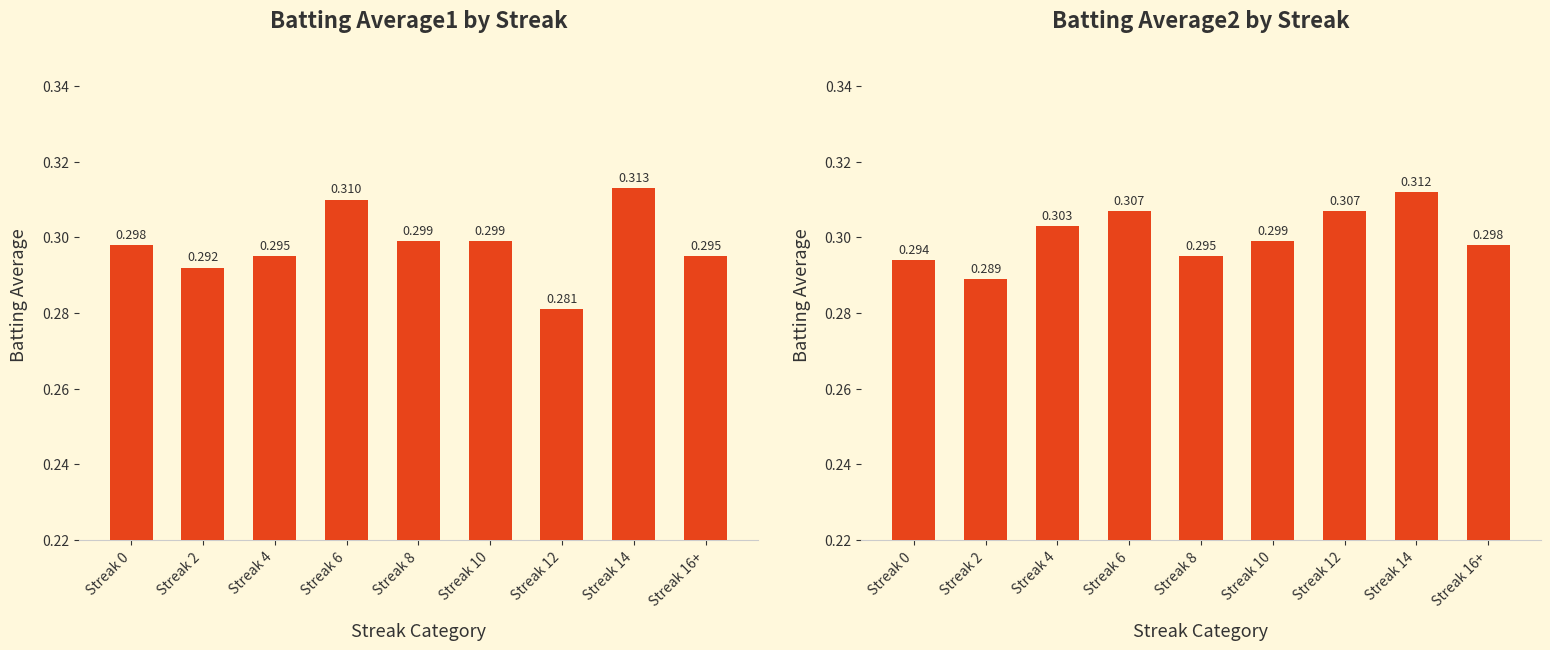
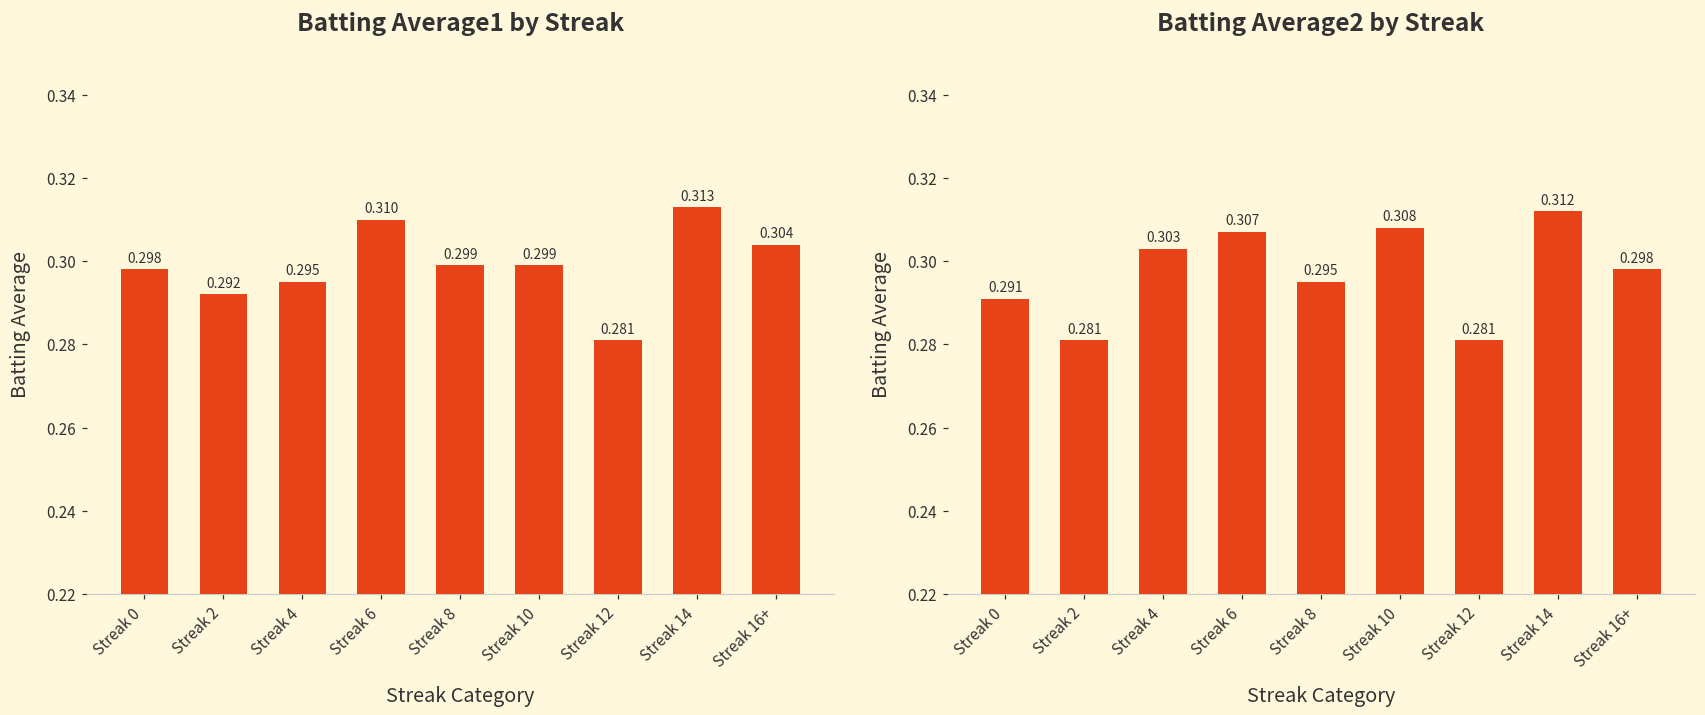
Batting Average1 by Streak, Streak 16+: 0.295 -> 0.304
Batting Average2 by Streak, Streak 0: 0.294 -> 0.291
Batting Average2 by Streak, Streak 2: 0.289 -> 0.281
Batting Average2 by Streak, Streak 10: 0.299 -> 0.308
Batting Average2 by Streak, Streak 12: 0.307 -> 0.281
